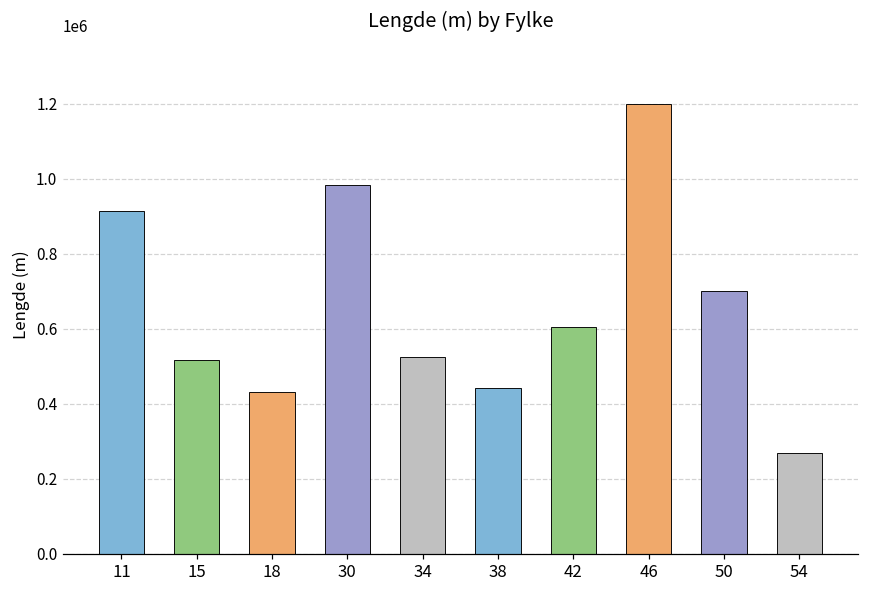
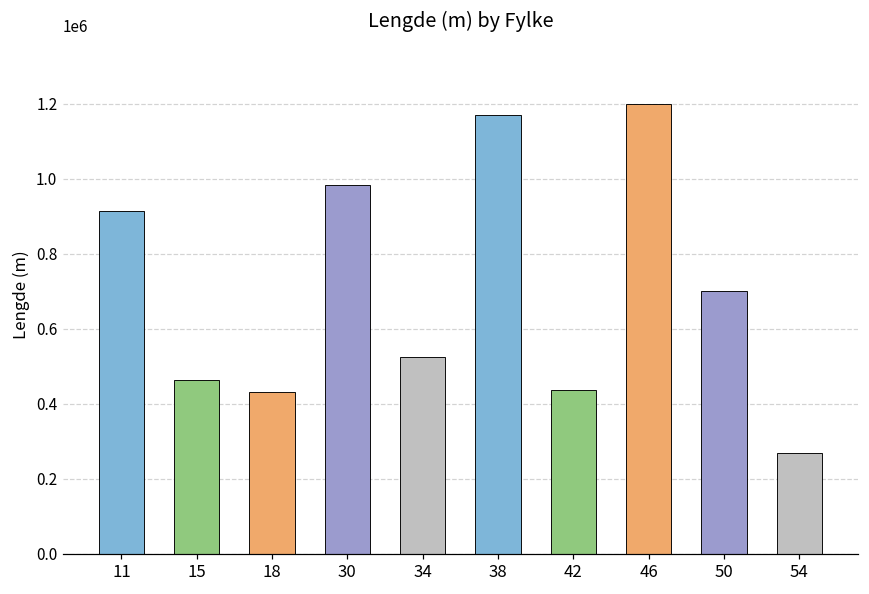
15: 520000 -> 460000
38: 440000 -> 1170000
42: 600000 -> 440000
